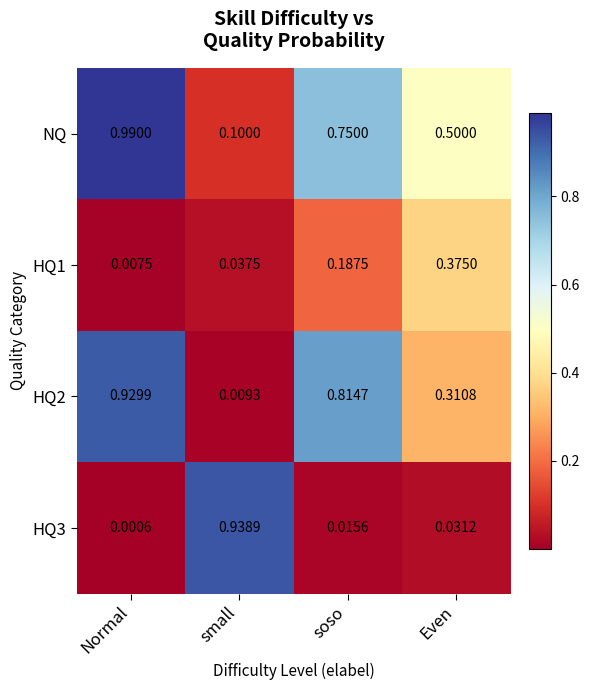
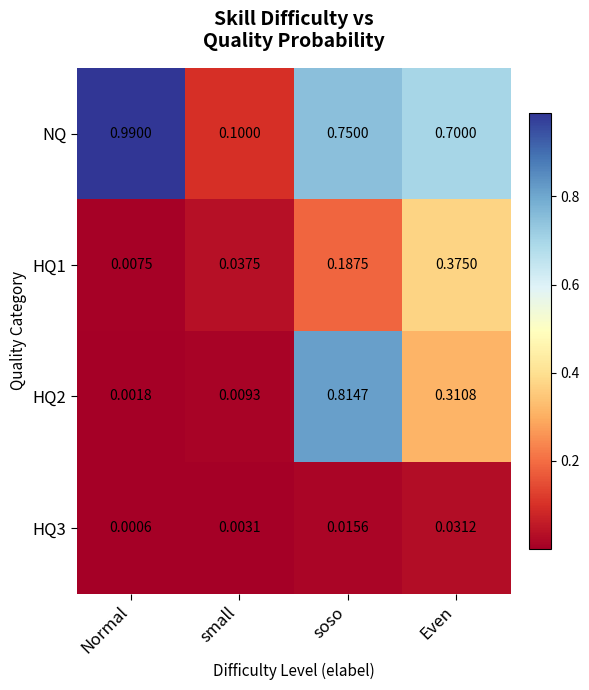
NQ, Even: 0.5000 -> 0.7000
HQ2, Normal: 0.9299 -> 0.0018
HQ3, small: 0.9389 -> 0.0031
